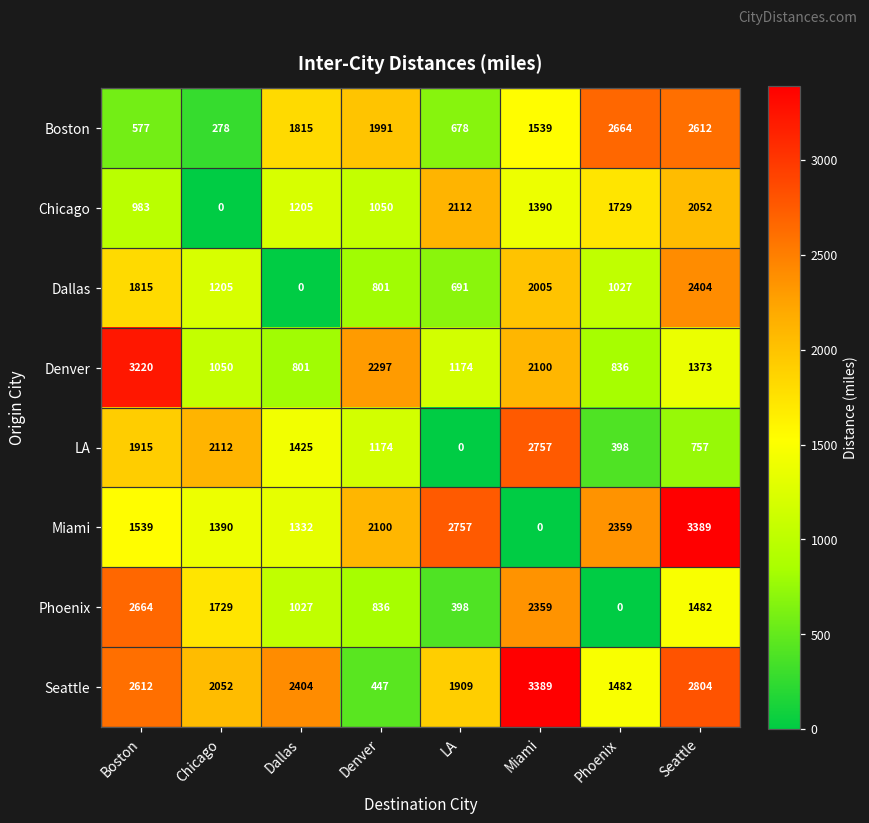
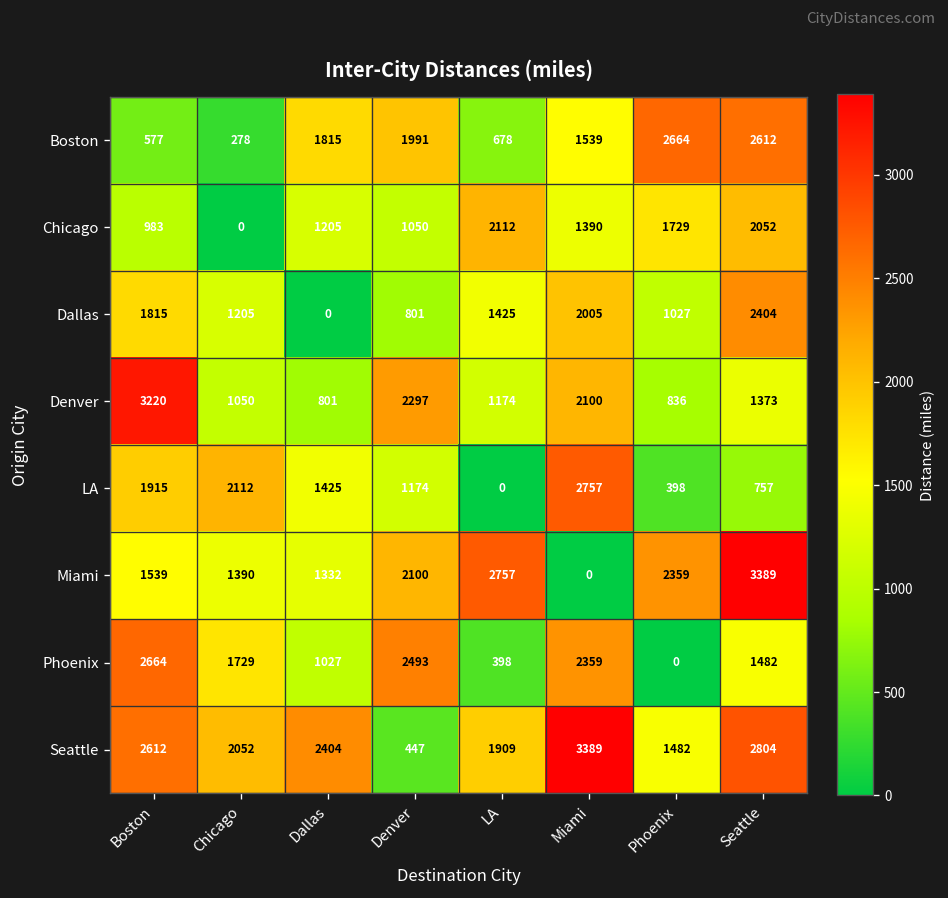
Dallas, LA: 691 -> 1425
Phoenix, Denver: 836 -> 2493
